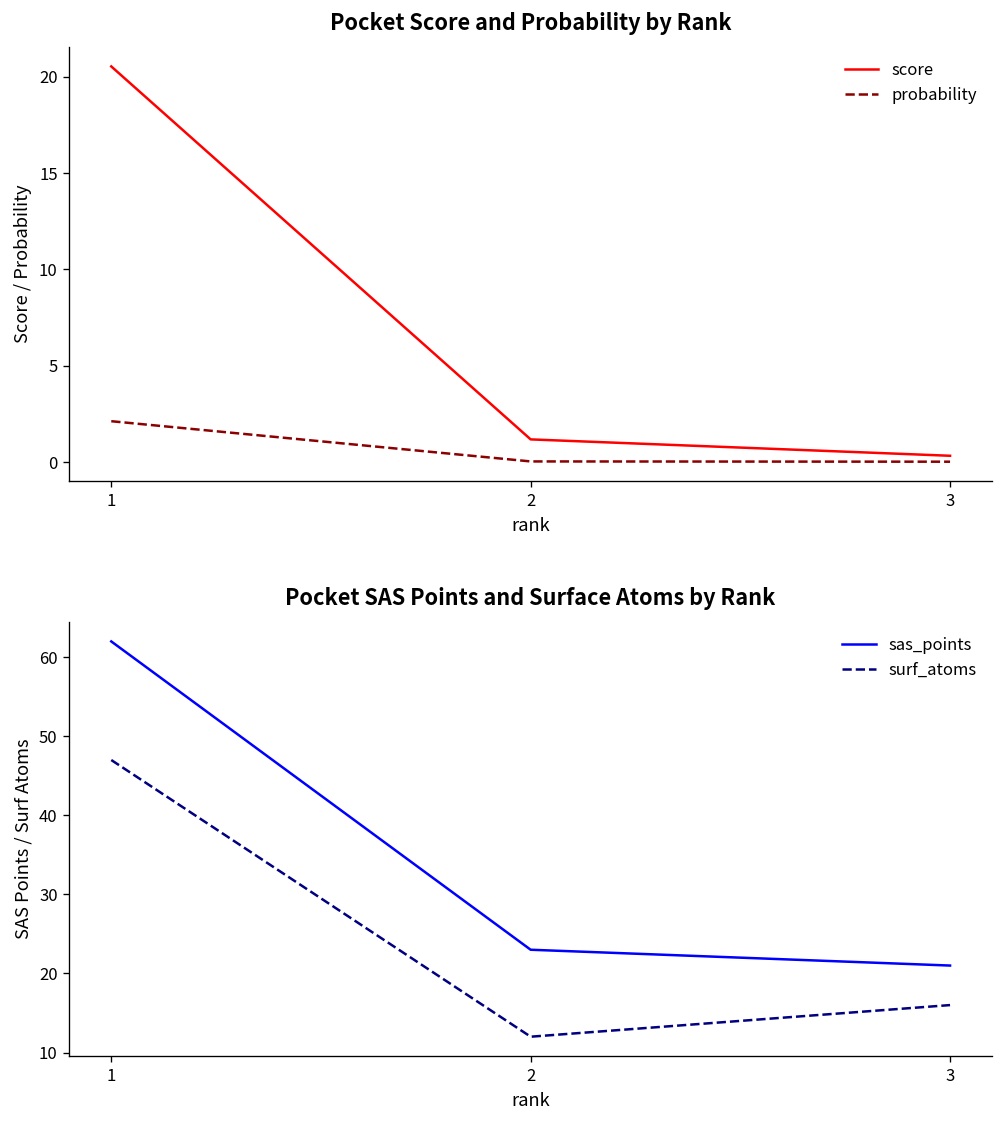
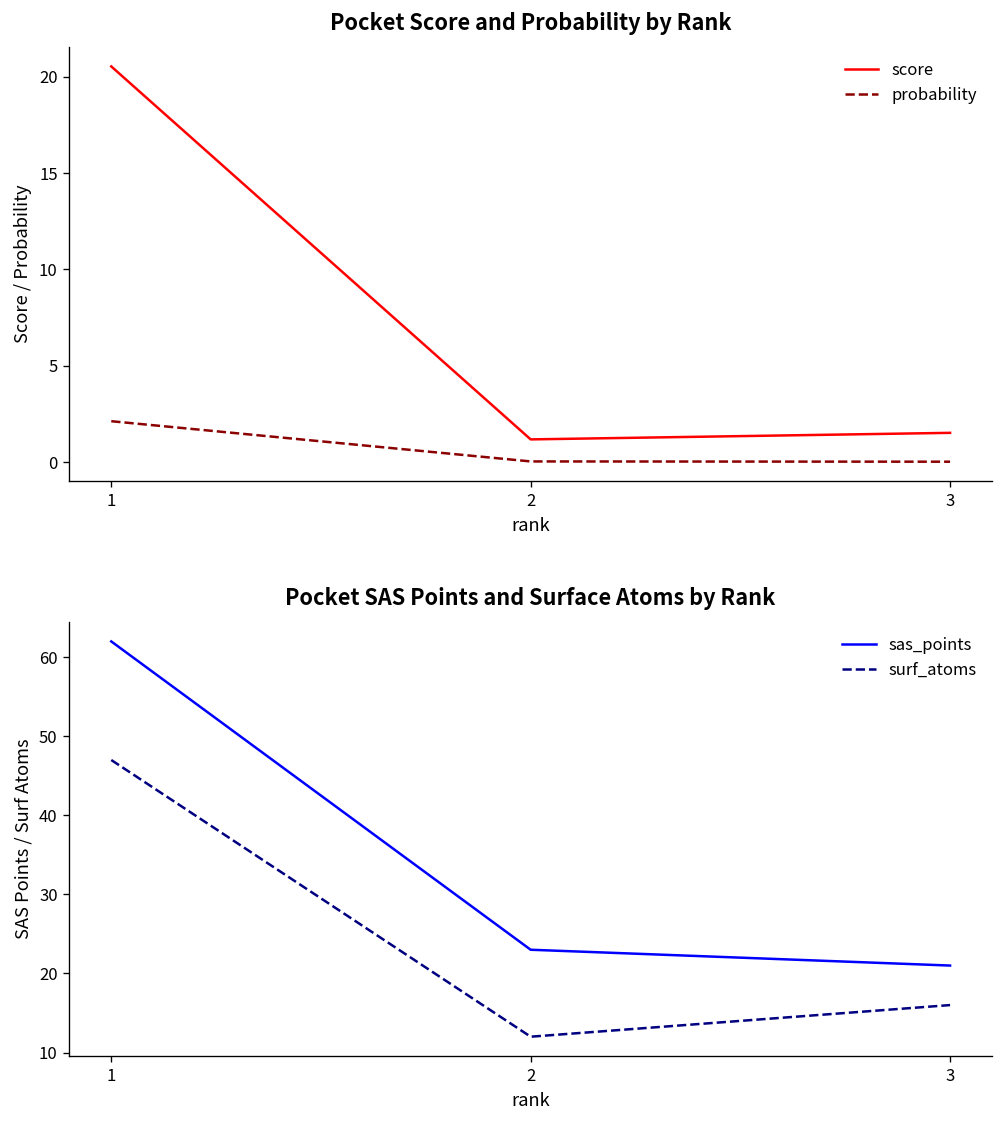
Pocket Score and Probability by Rank, score, 3: 0.3 -> 1.5
